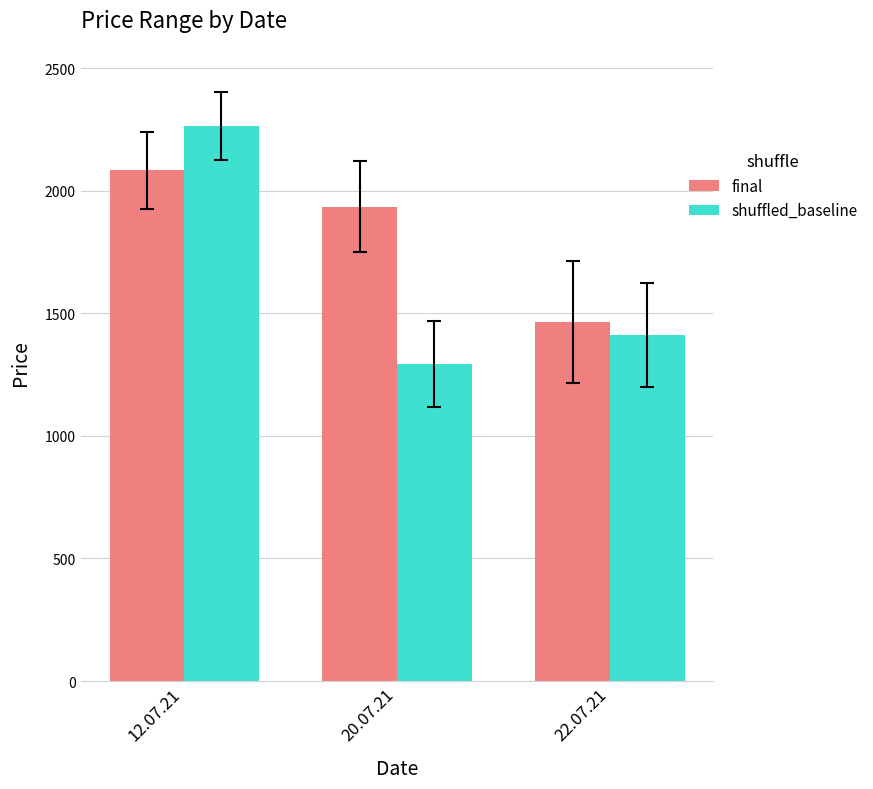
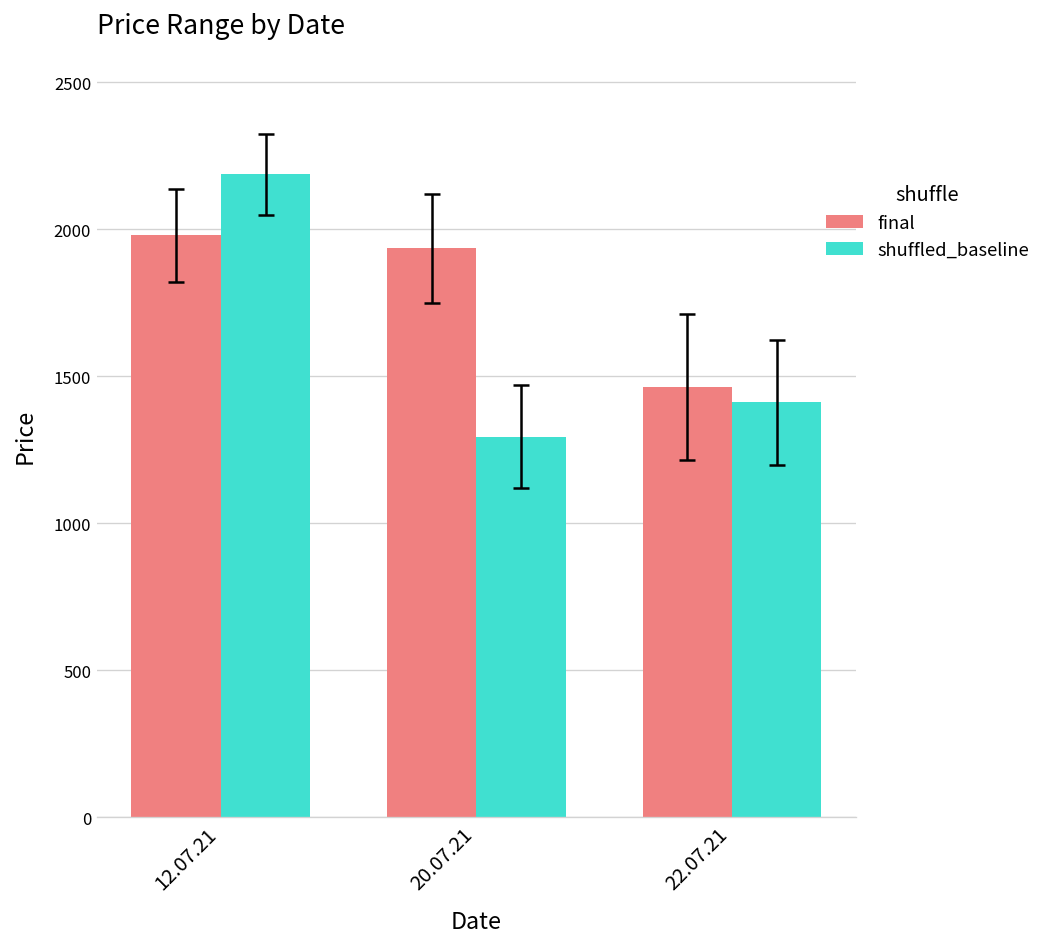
final, 12.07.21: 2080 -> 1980
shuffled_baseline, 12.07.21: 2260 -> 2190
